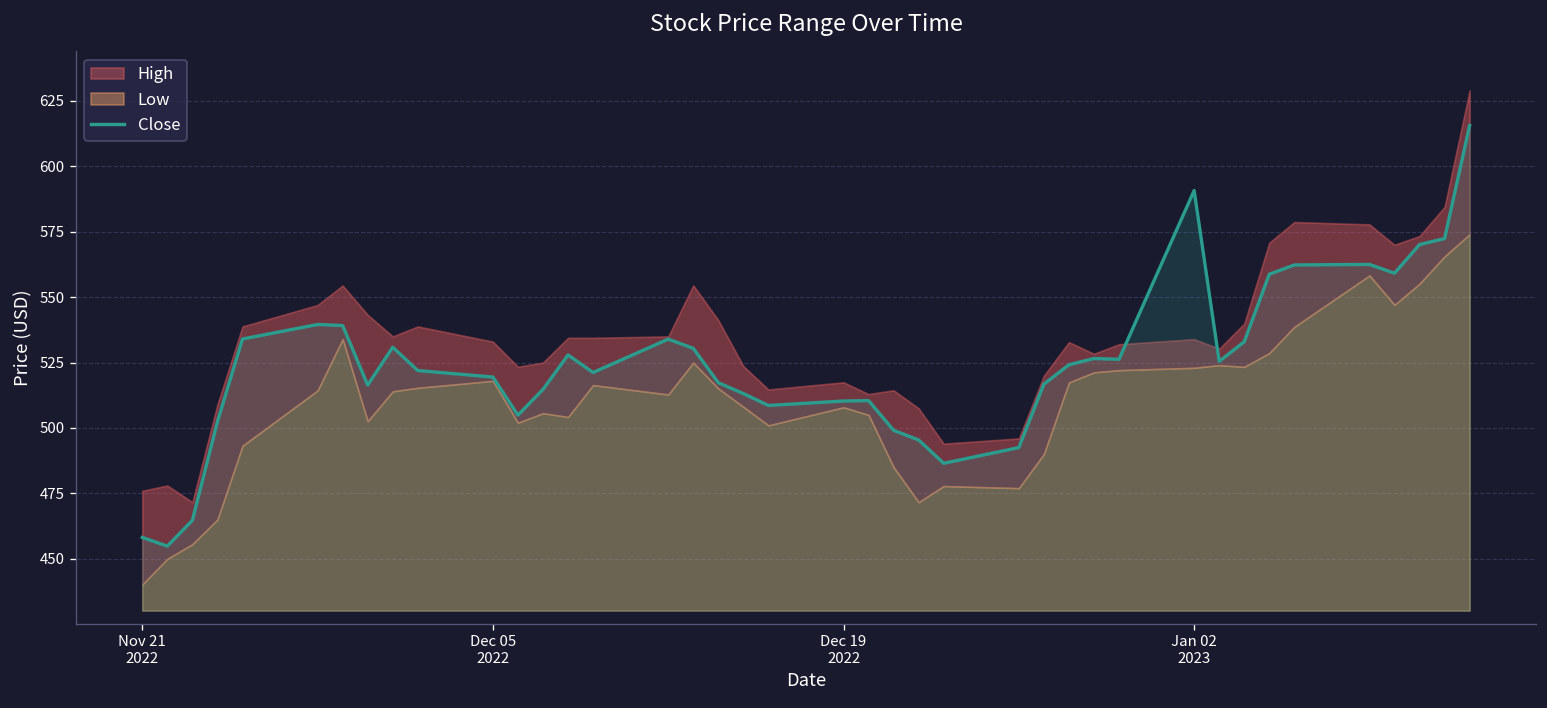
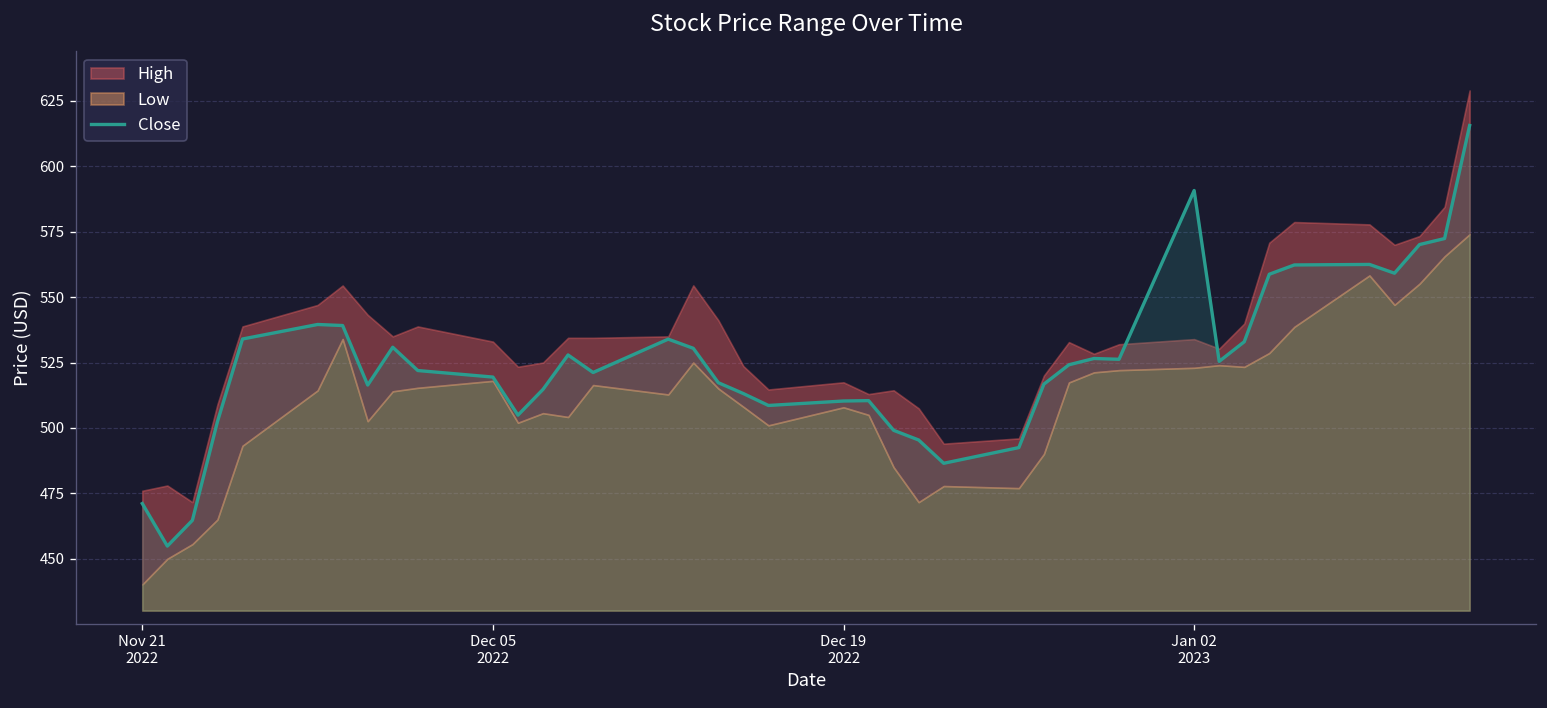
Close, Nov 21 2022: 458 -> 471
